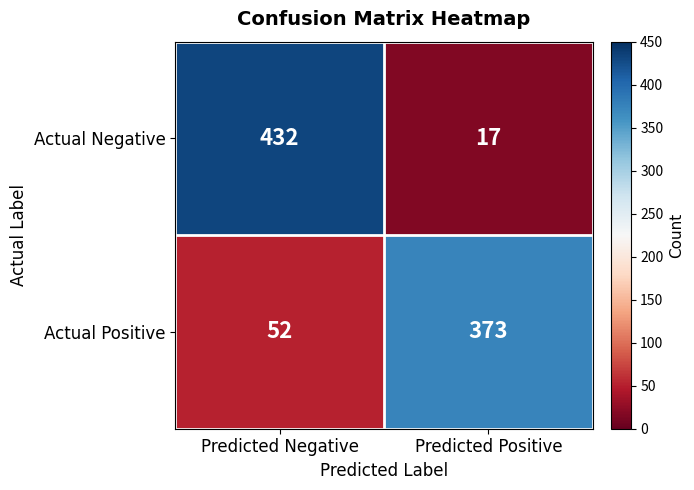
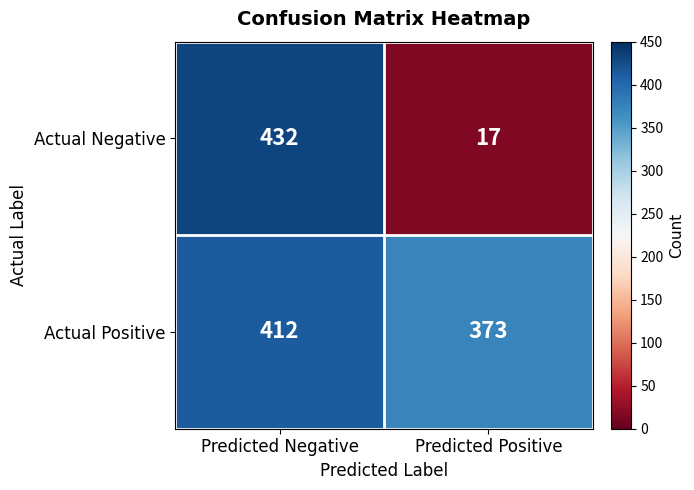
Actual Positive, Predicted Negative: 52 -> 412
